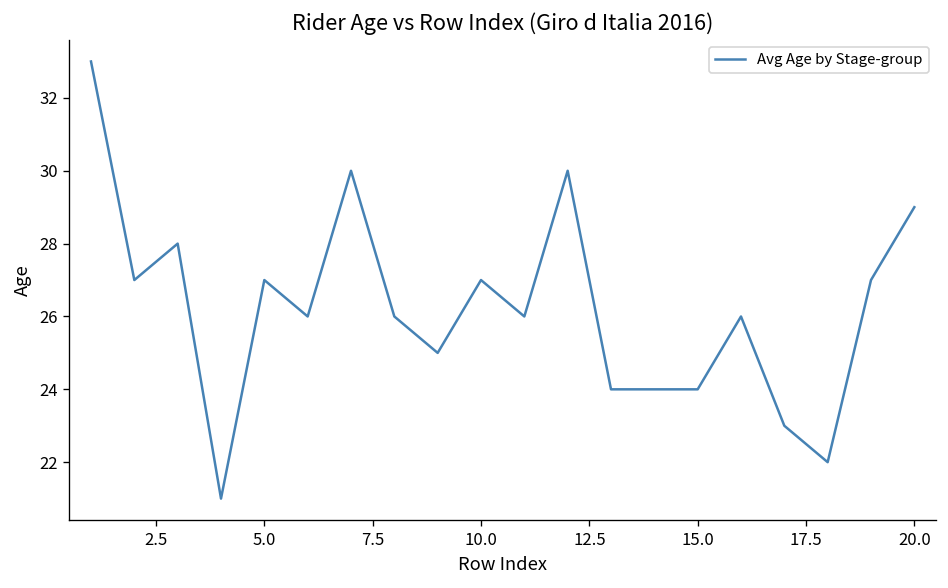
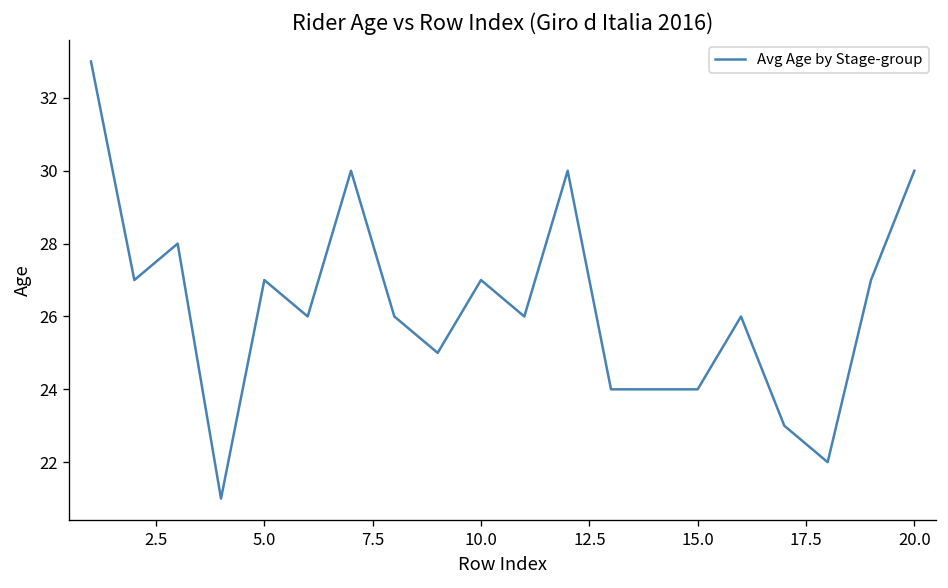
20.0: 29 -> 30
